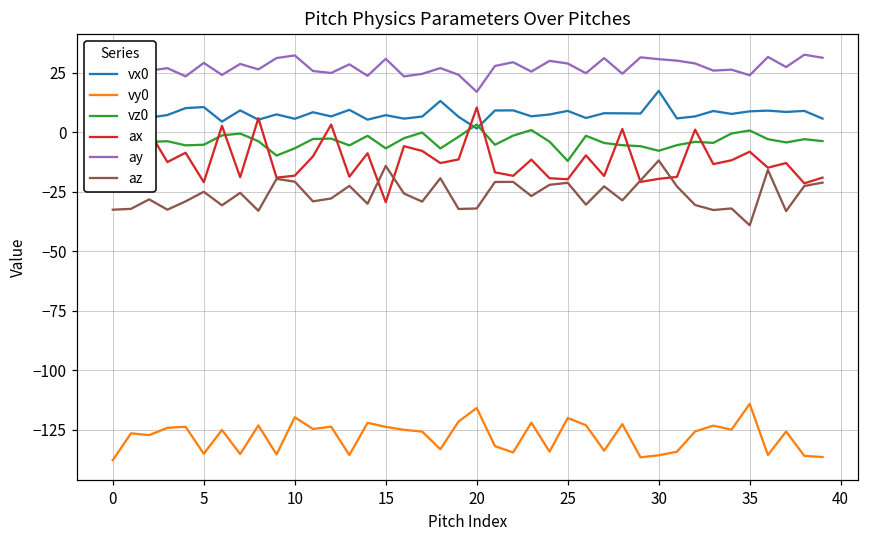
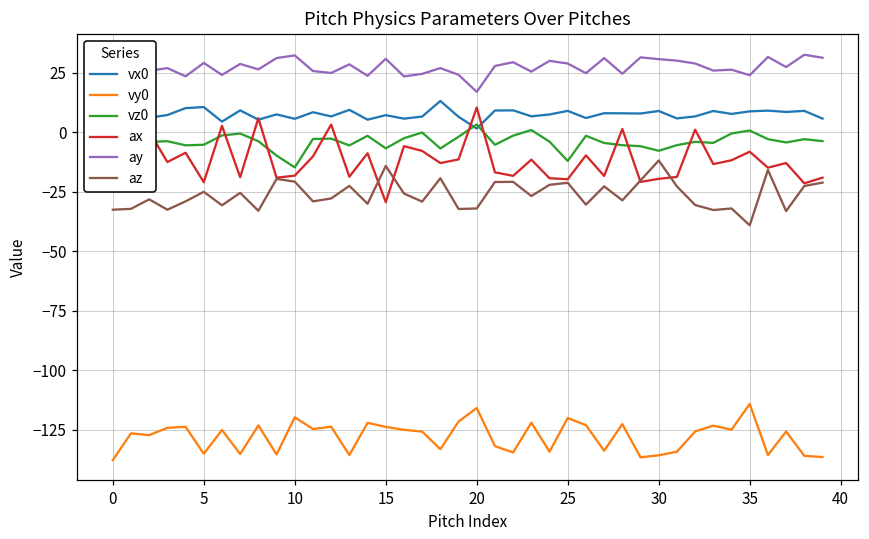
vz0, 10: -7 -> -15
vx0, 30: 17 -> 9
